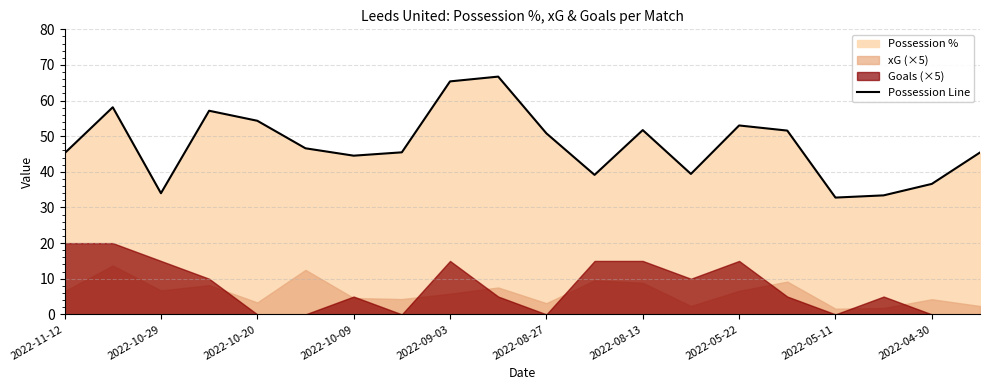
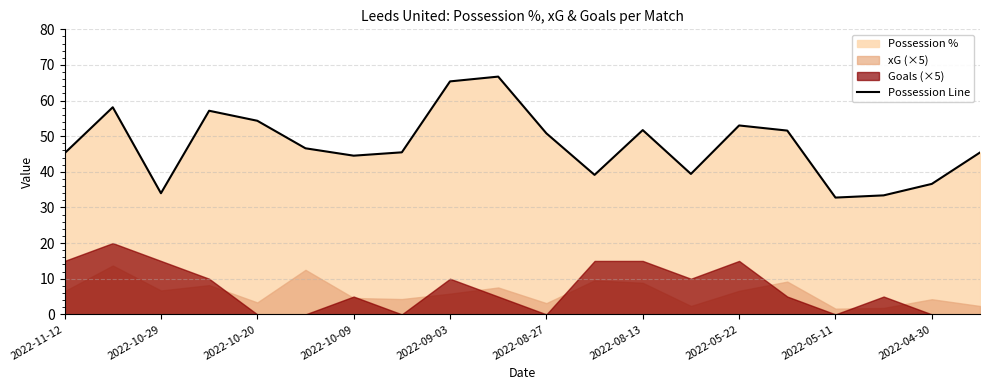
Goals (×5), 2022-11-12: 20 -> 15
Goals (×5), 2022-09-03: 15 -> 10
